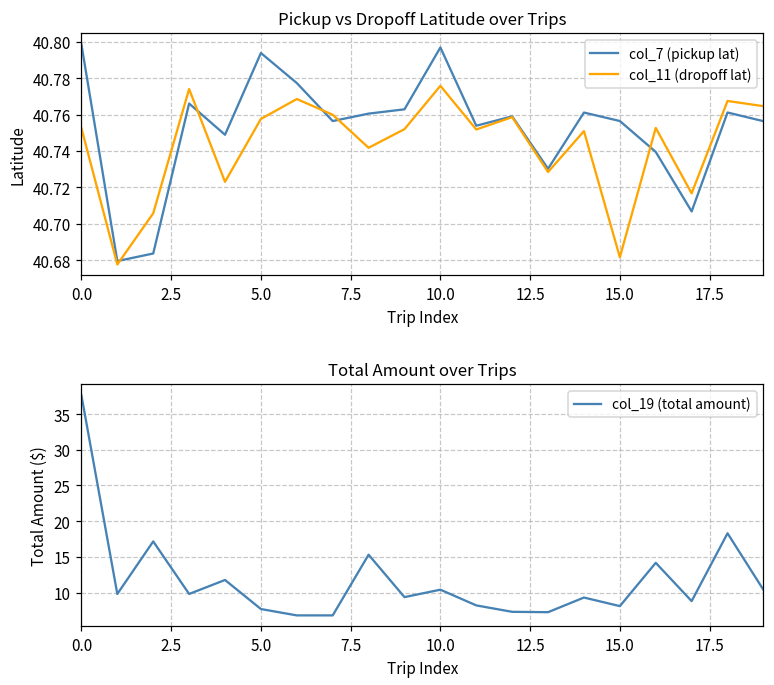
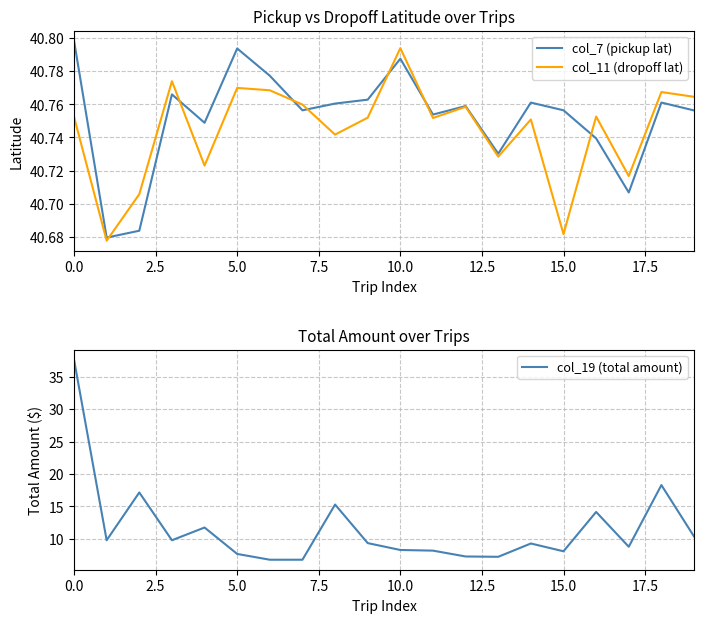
Pickup vs Dropoff Latitude over Trips, col_11 (dropoff lat), 5.0: 40.758 -> 40.770
Pickup vs Dropoff Latitude over Trips, col_7 (pickup lat), 10.0: 40.797 -> 40.788
Pickup vs Dropoff Latitude over Trips, col_11 (dropoff lat), 10.0: 40.776 -> 40.794
Total Amount over Trips, 10.0: 10 -> 8
